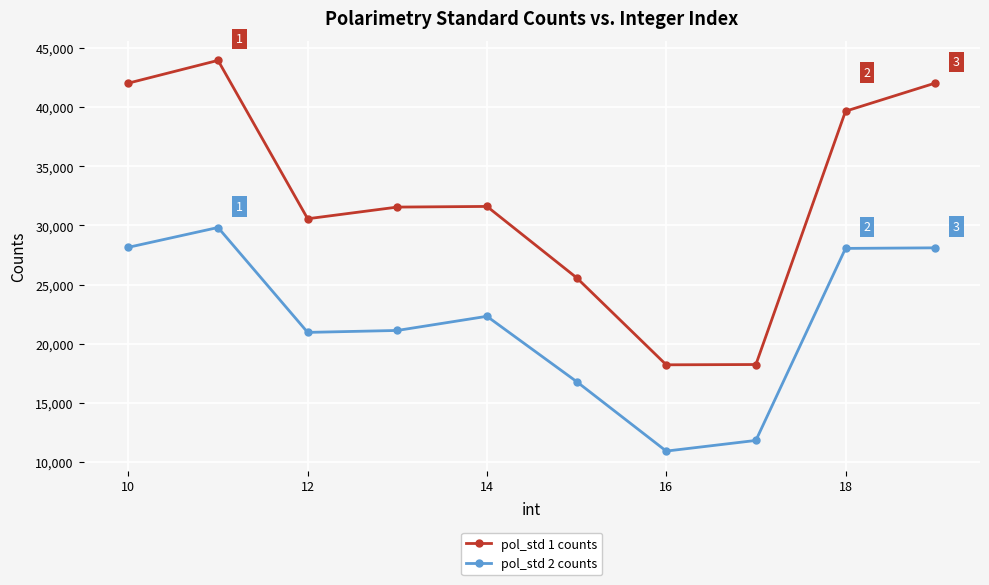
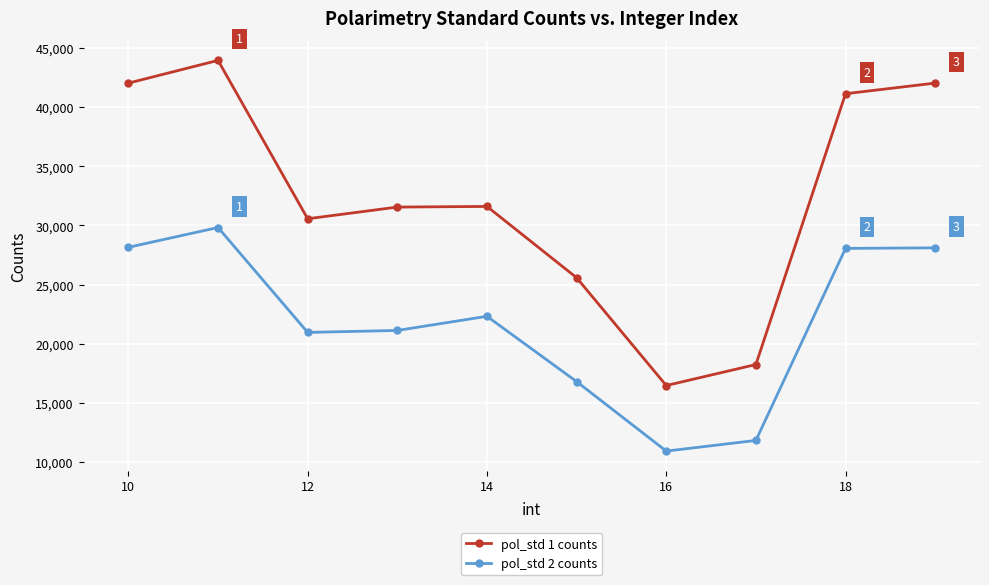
pol_std 1 counts, 16: 18,200 -> 16,500
pol_std 1 counts, 18: 39,700 -> 41,100
